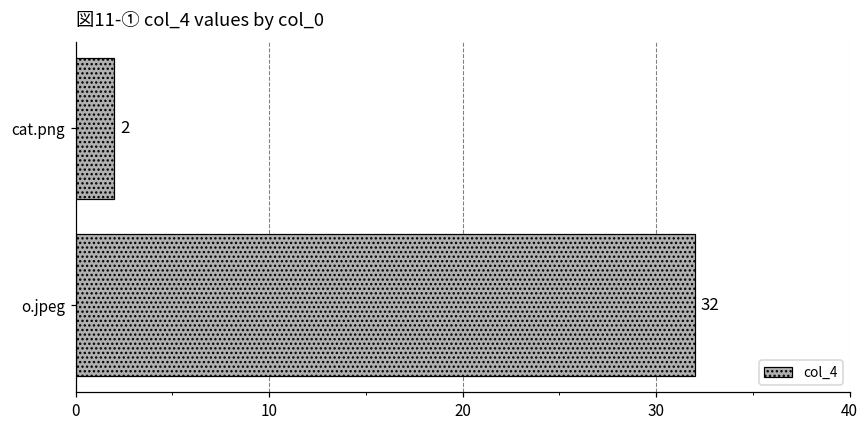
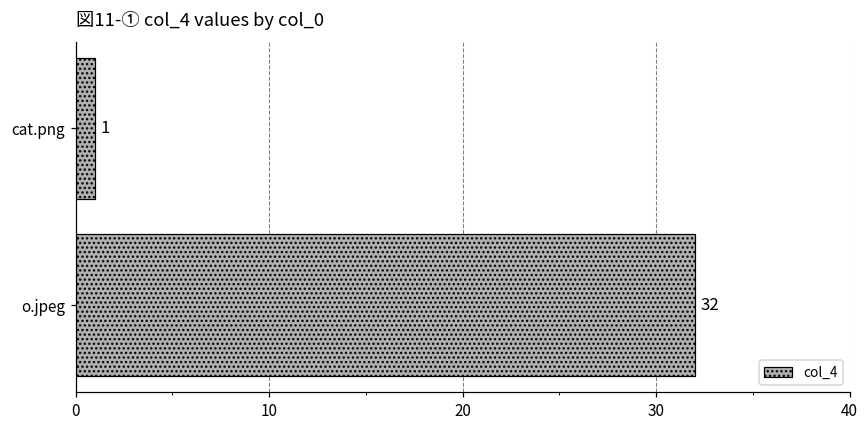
cat.png: 2 -> 1
